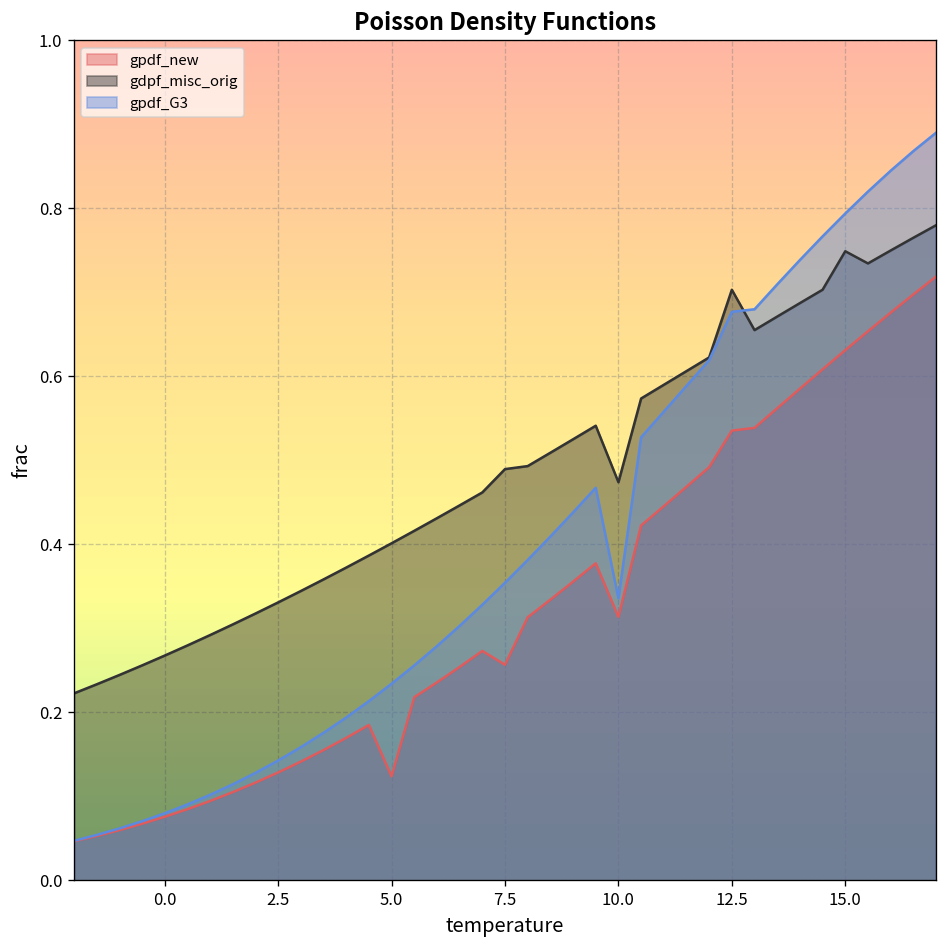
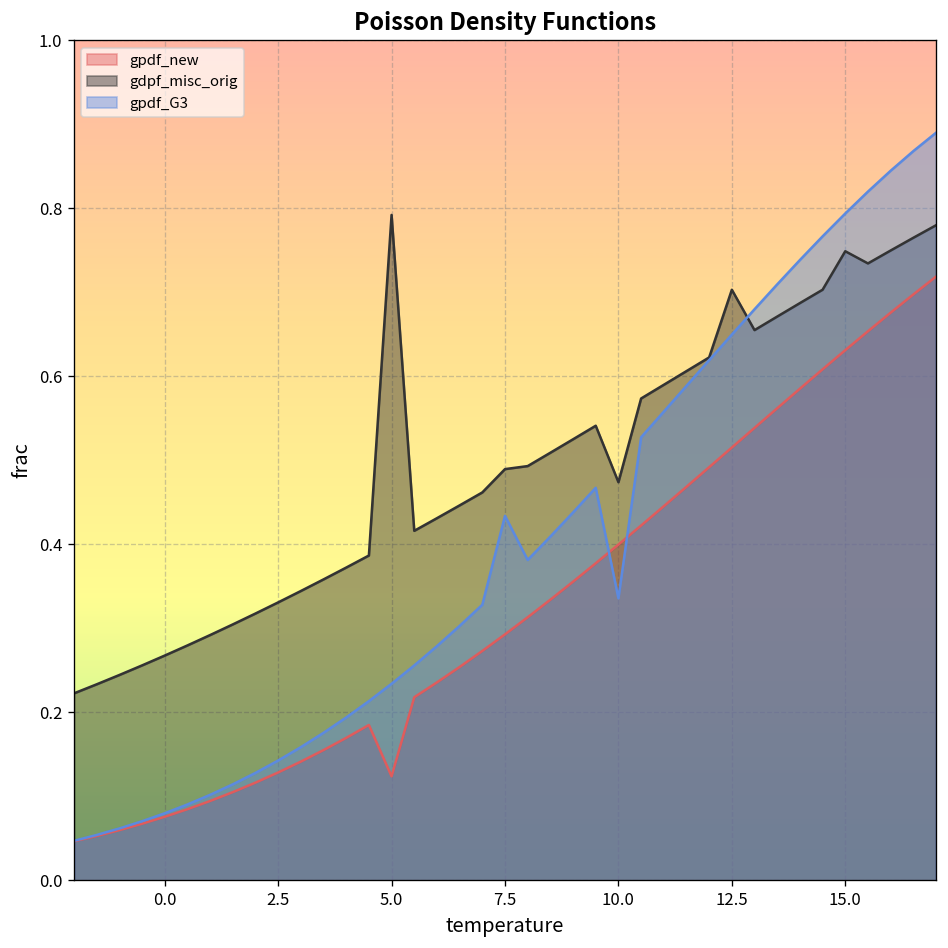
gdpf_misc_orig, 5.0: 0.40 -> 0.79
gpdf_new, 7.5: 0.26 -> 0.29
gpdf_G3, 7.5: 0.35 -> 0.43
gpdf_new, 10.0: 0.31 -> 0.40
gpdf_new, 12.5: 0.54 -> 0.52
gpdf_G3, 12.5: 0.68 -> 0.65
